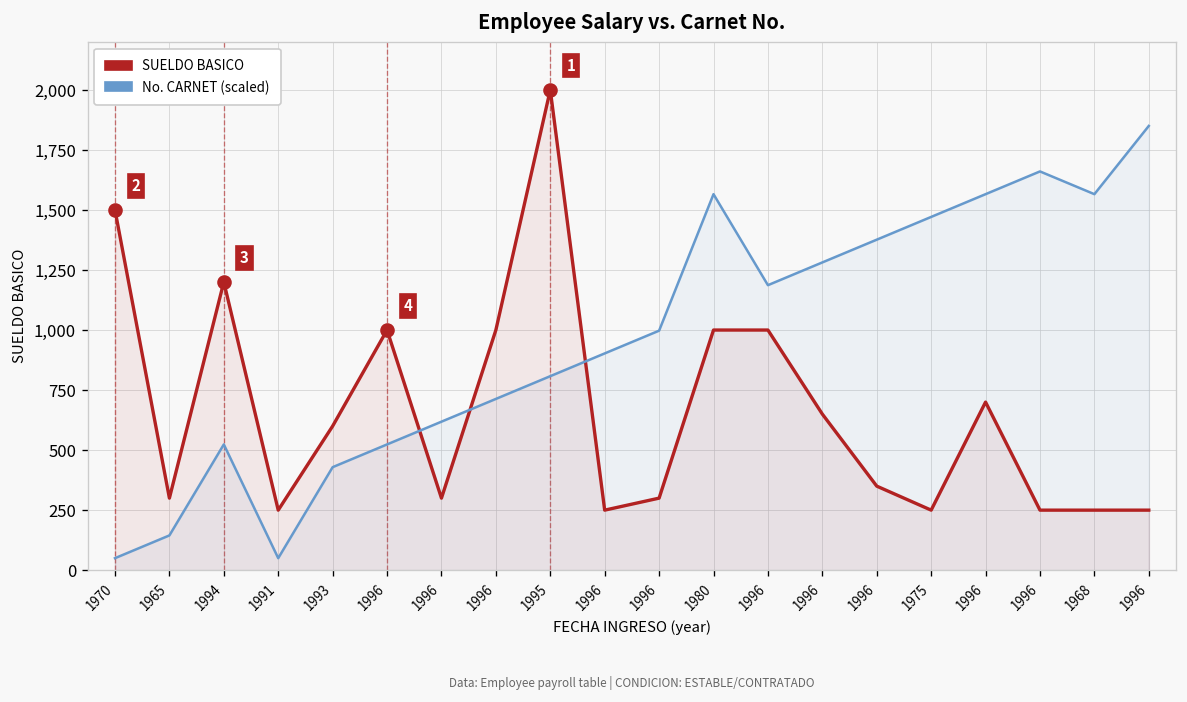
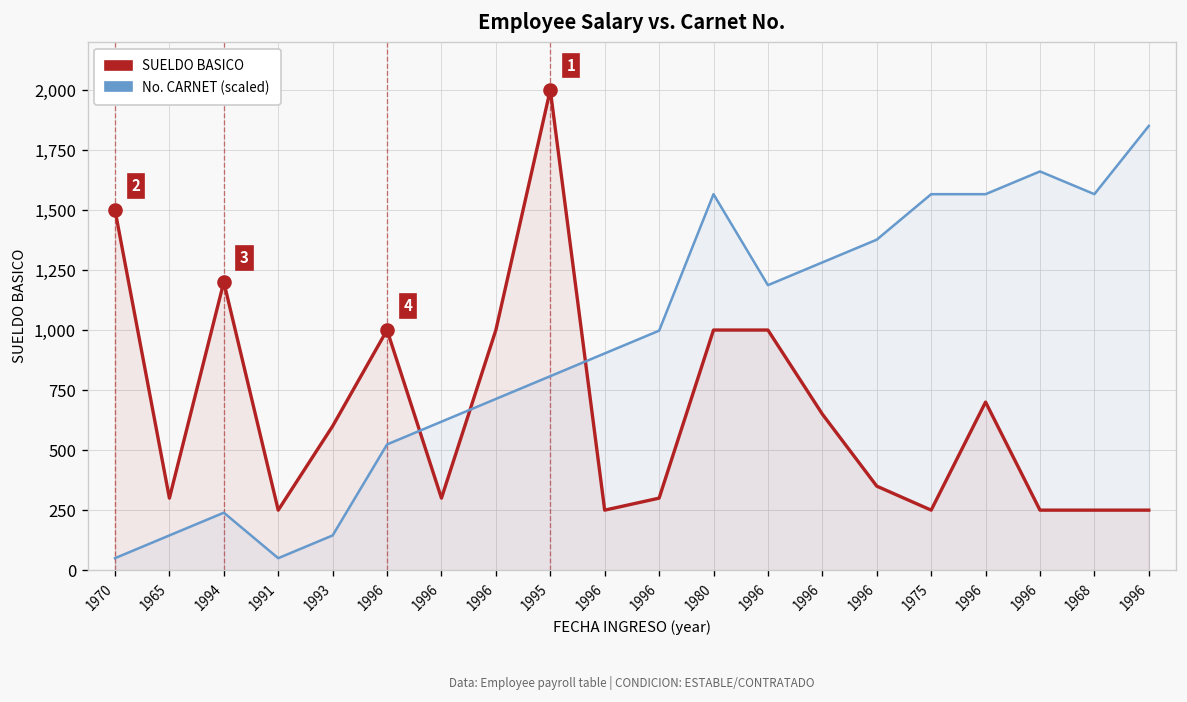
No. CARNET (scaled), 1994: 520 -> 240
No. CARNET (scaled), 1993: 430 -> 140
No. CARNET (scaled), 1975: 1,470 -> 1,570
